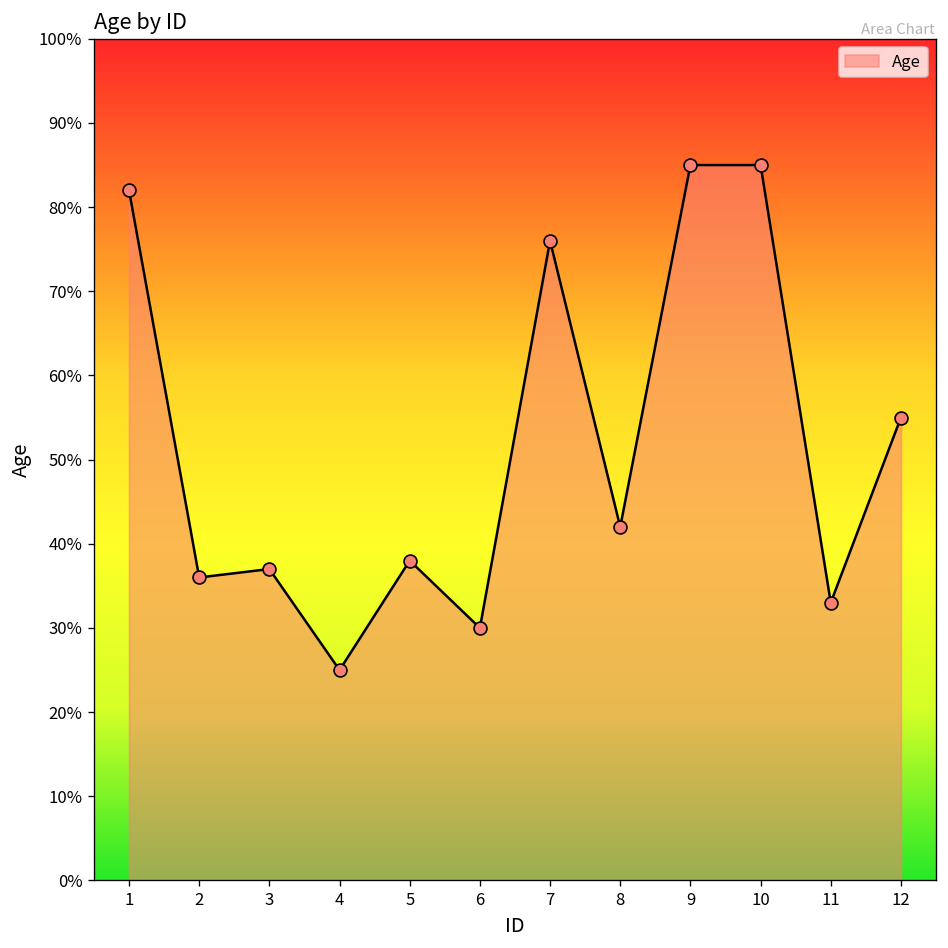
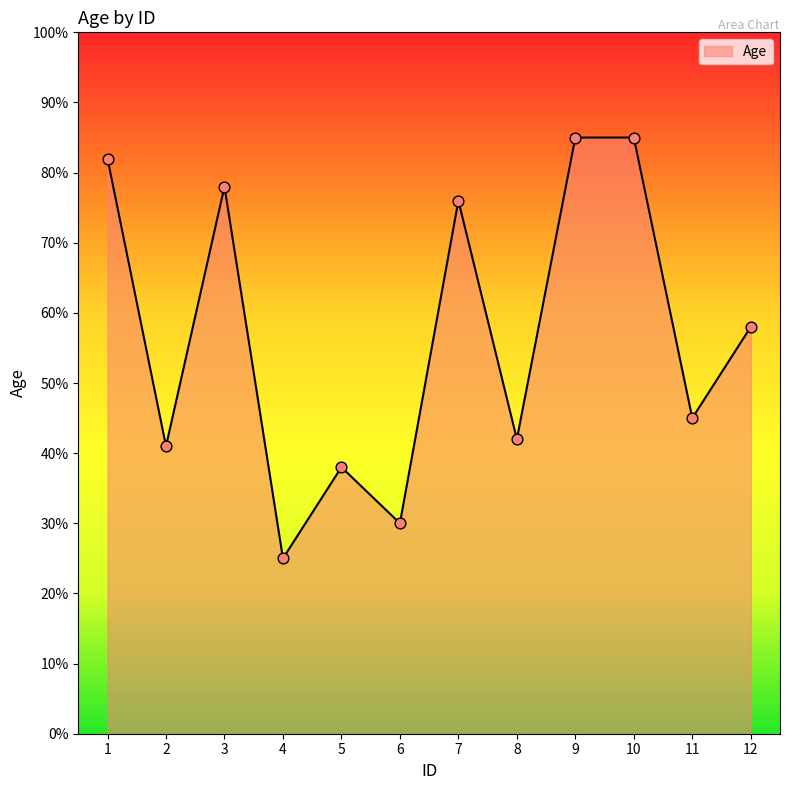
2: 36% -> 41%
3: 37% -> 78%
11: 33% -> 45%
12: 55% -> 58%
